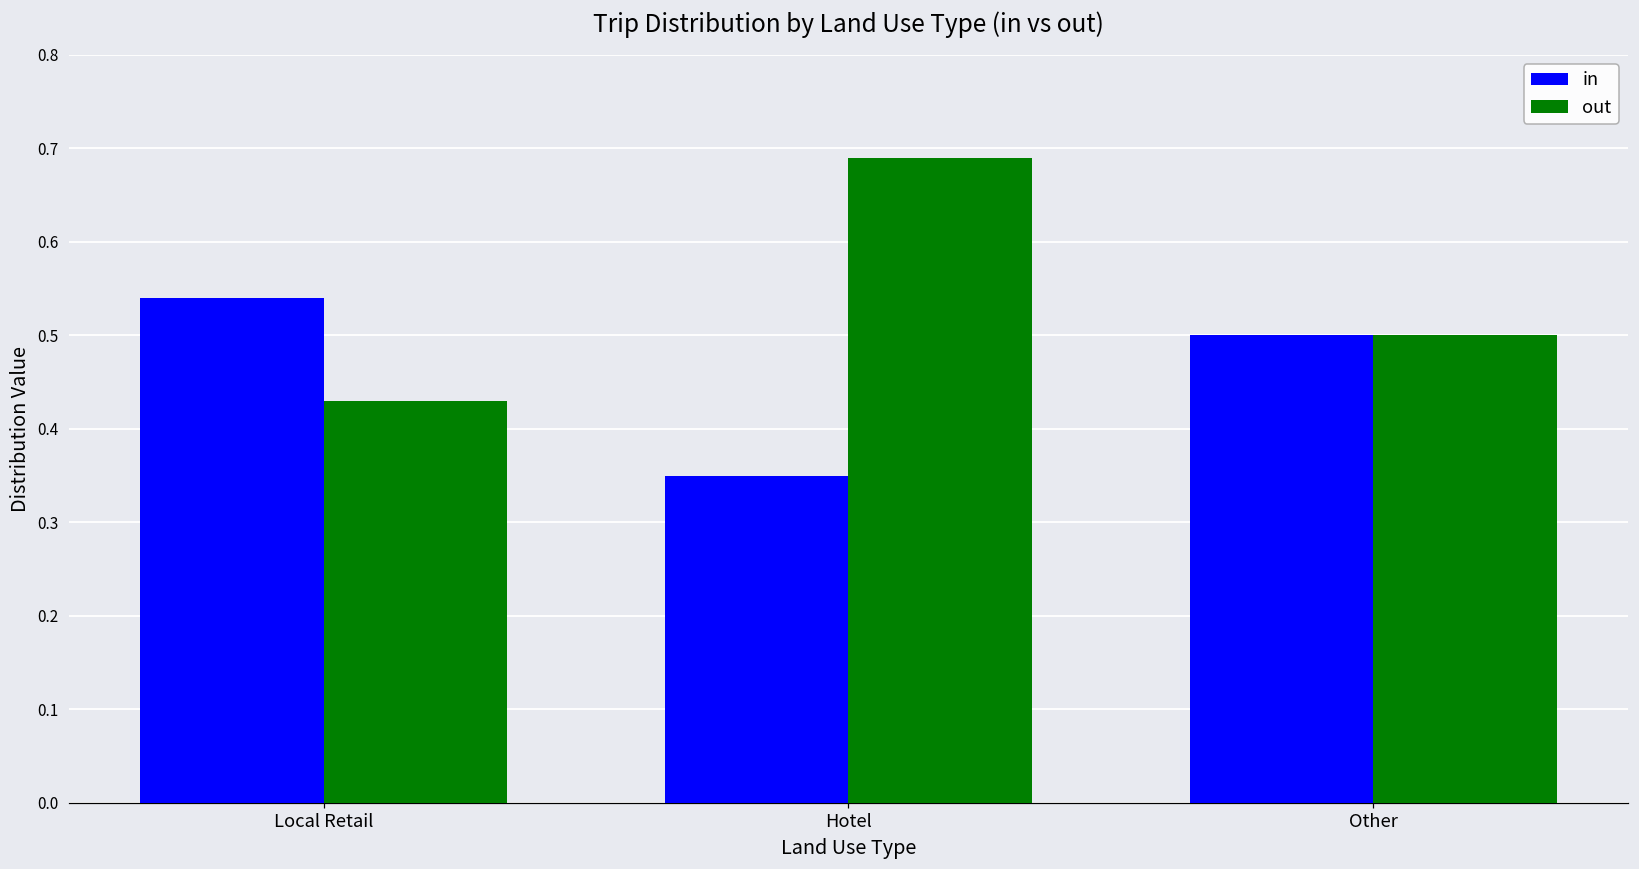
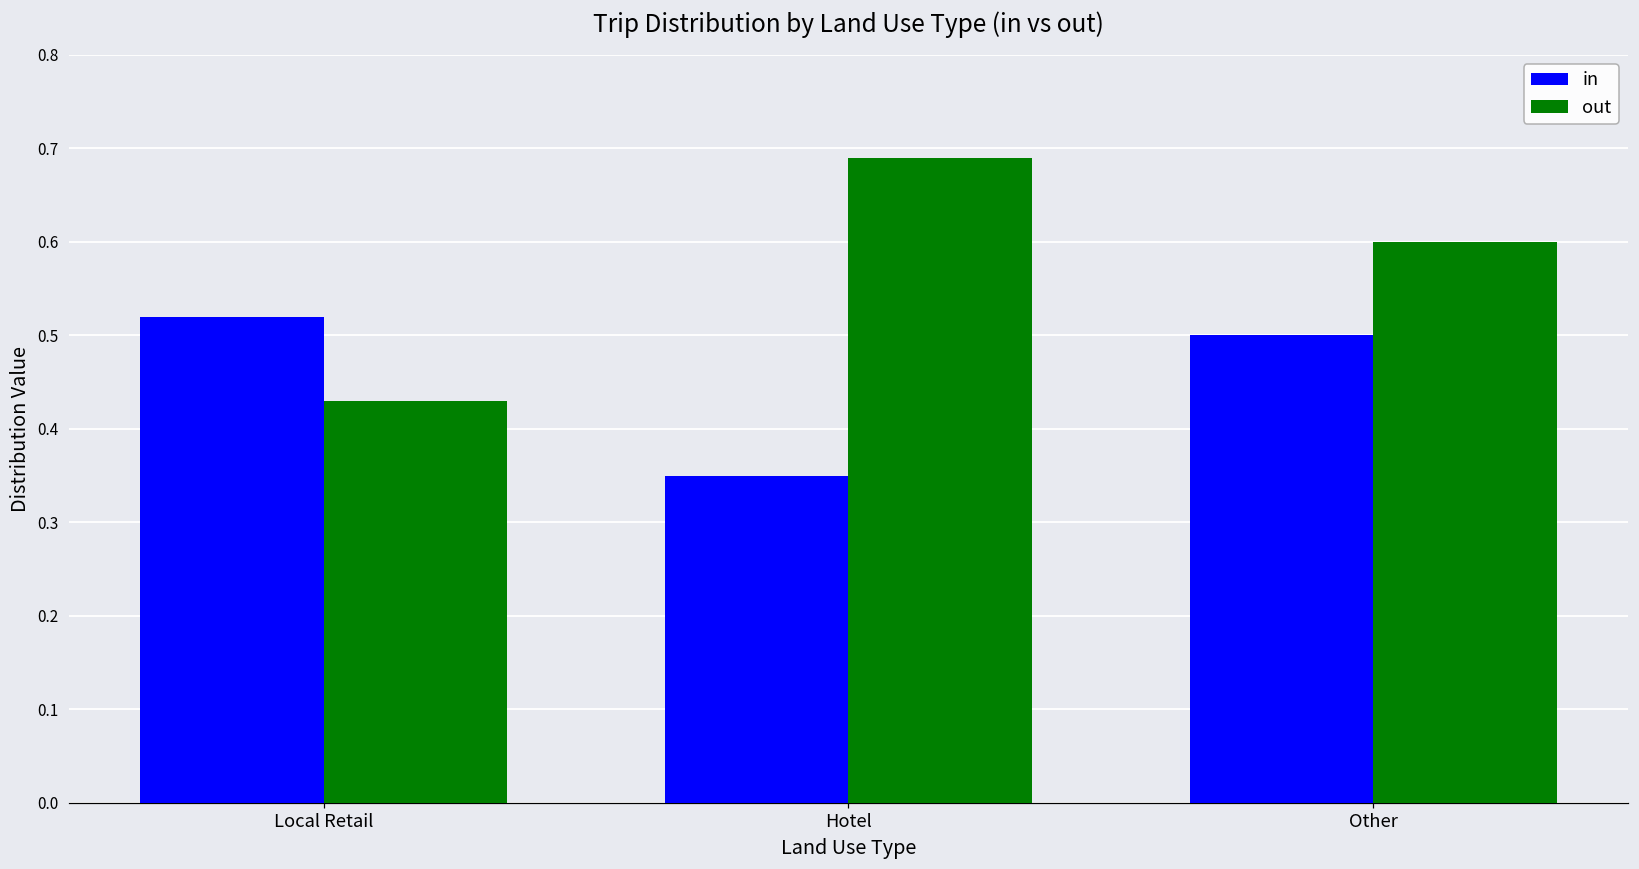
in, Local Retail: 0.54 -> 0.52
out, Other: 0.5 -> 0.6
